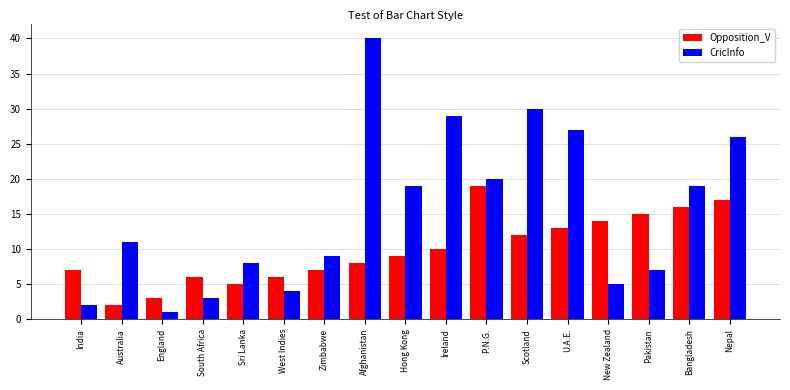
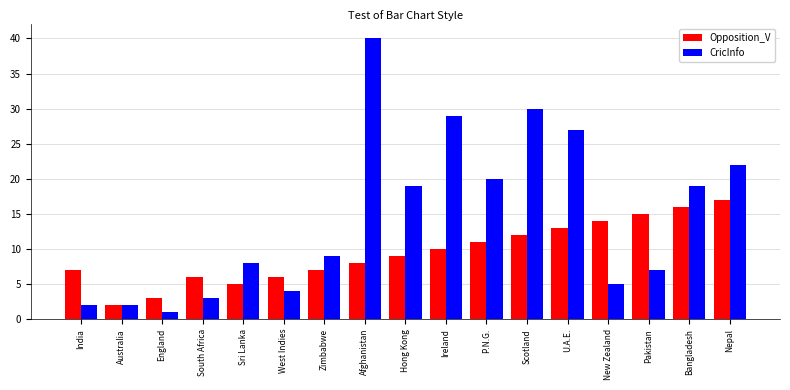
CricInfo, Australia: 11 -> 2
Opposition_V, P.N.G.: 19 -> 11
CricInfo, Nepal: 26 -> 22
